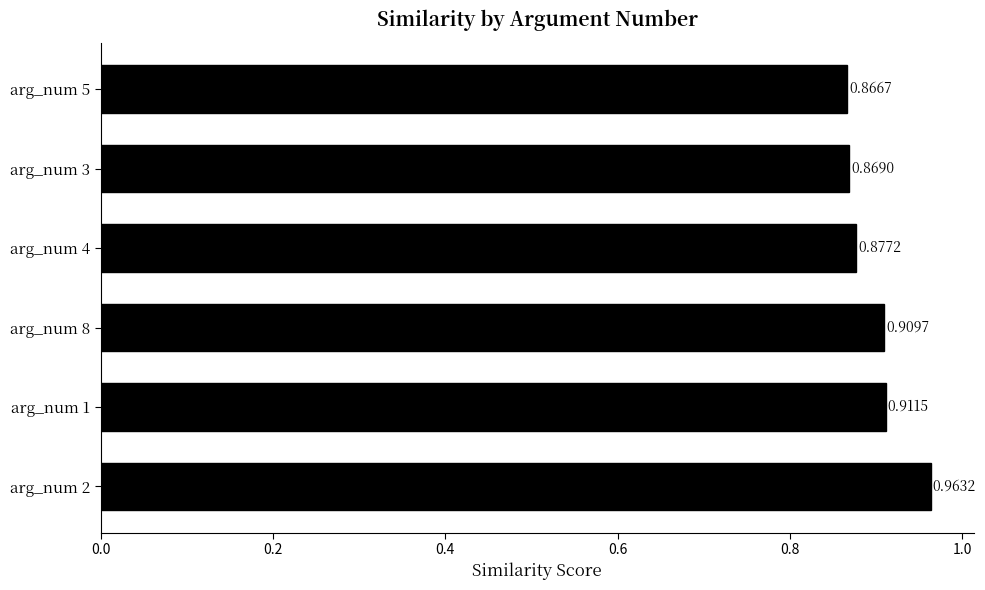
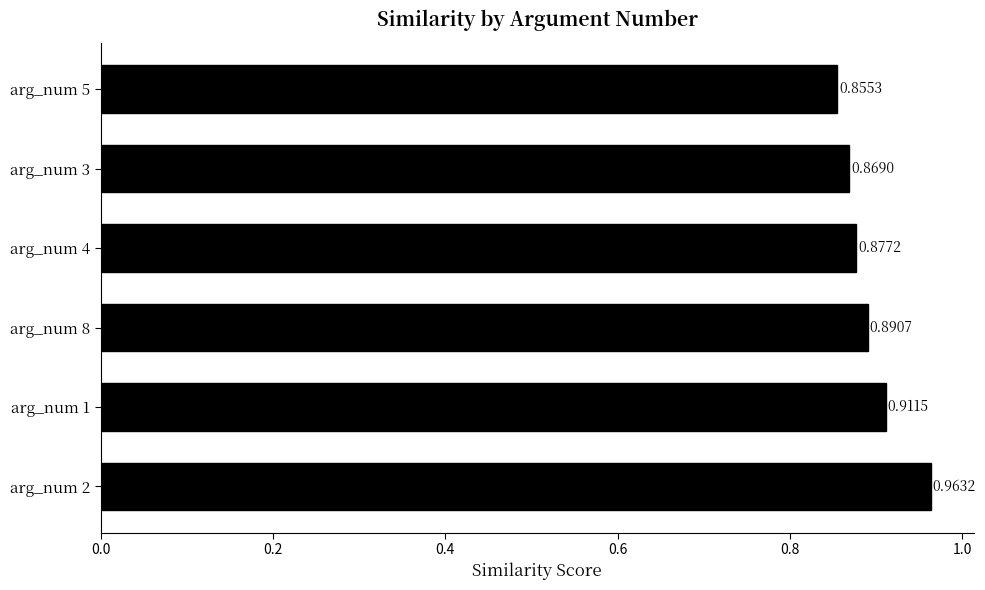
arg_num 5: 0.8667 -> 0.8553
arg_num 8: 0.9097 -> 0.8907
